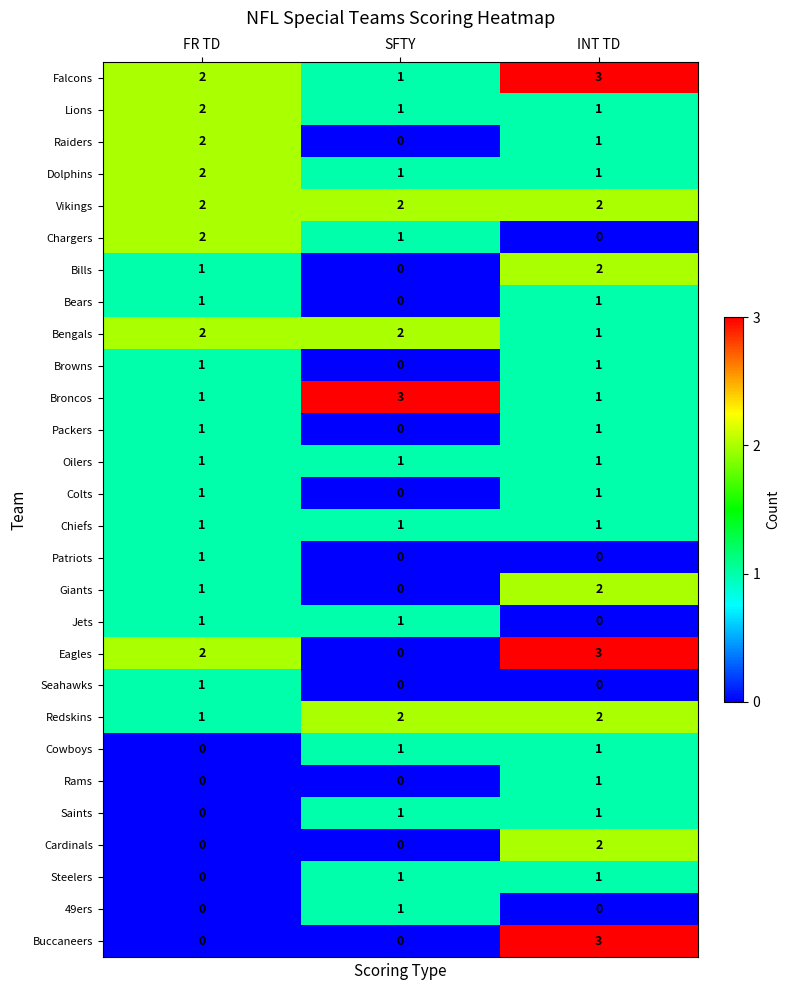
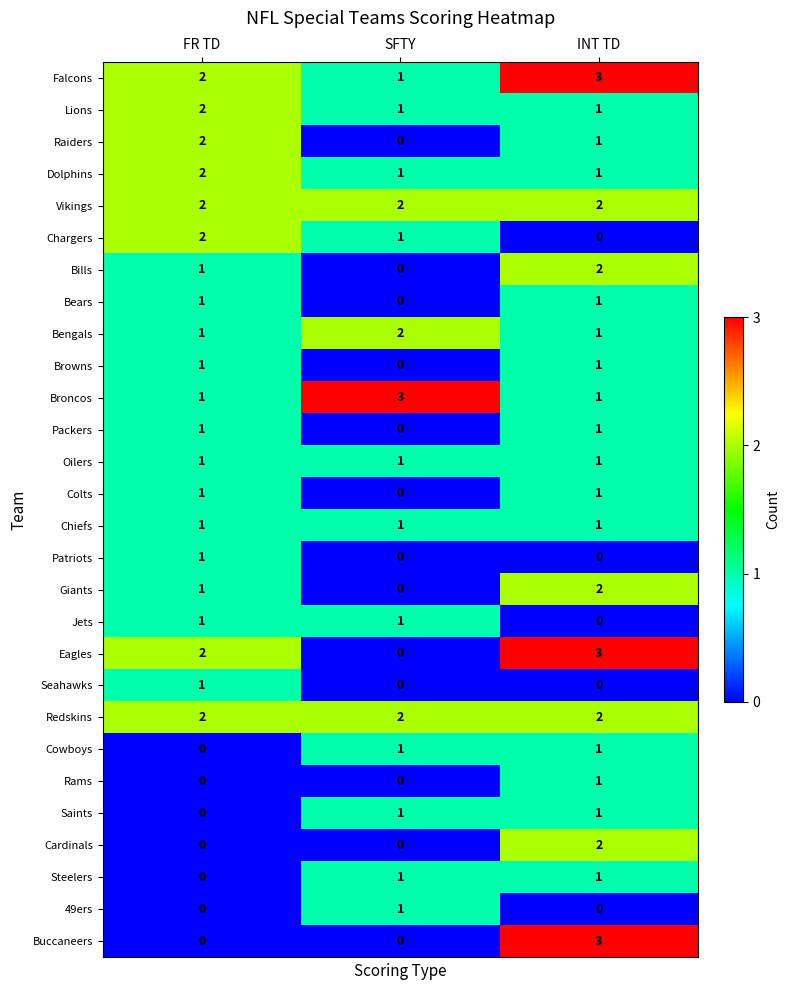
Bengals, FR TD: 2 -> 1
Redskins, FR TD: 1 -> 2
